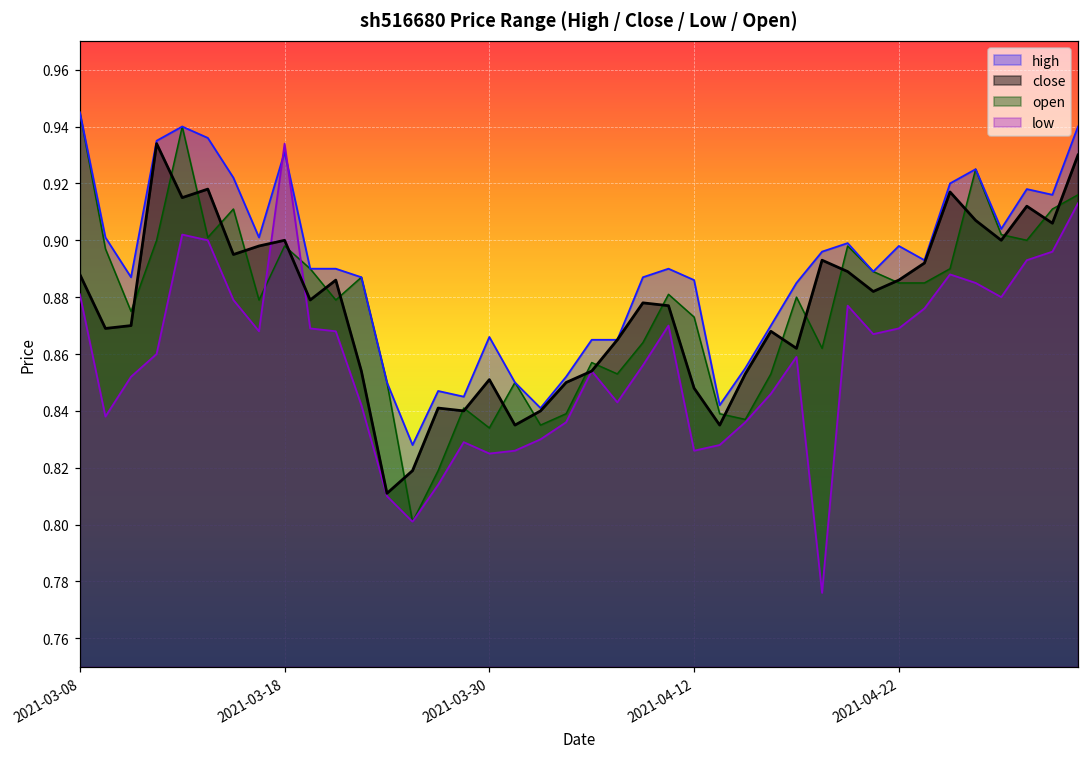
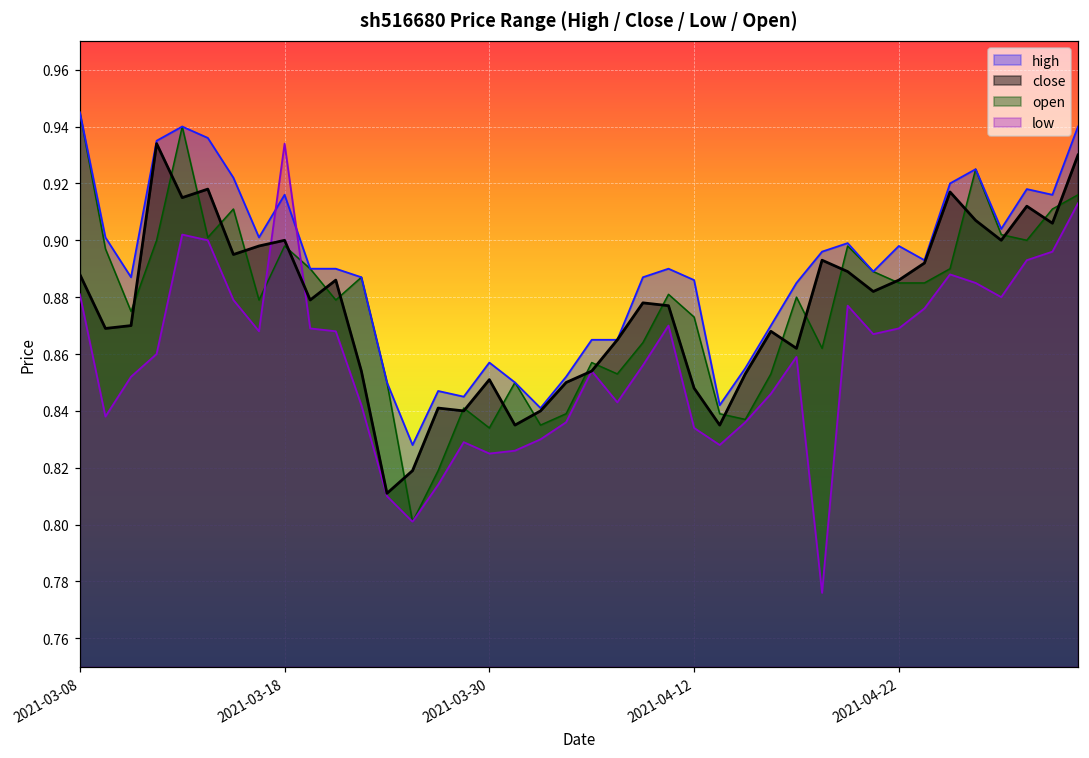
high, 2021-03-18: 0.931 -> 0.916
high, 2021-03-30: 0.866 -> 0.857
low, 2021-04-12: 0.826 -> 0.834
